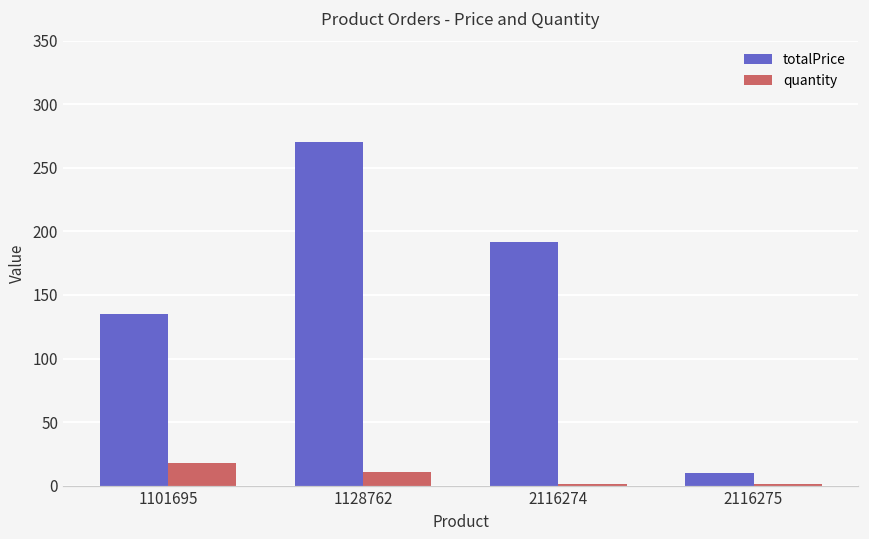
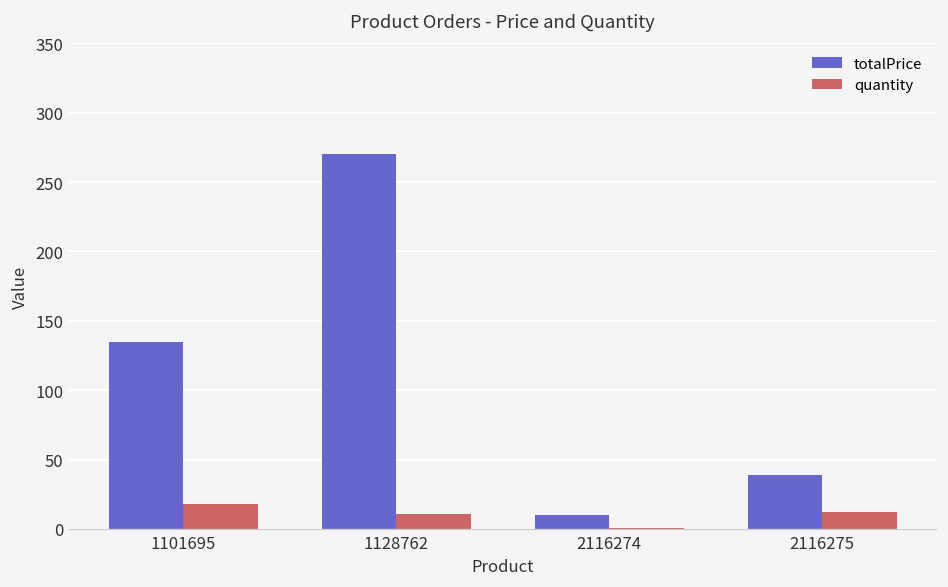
totalPrice, 2116274: 192 -> 10
totalPrice, 2116275: 10 -> 39
quantity, 2116275: 1 -> 12
